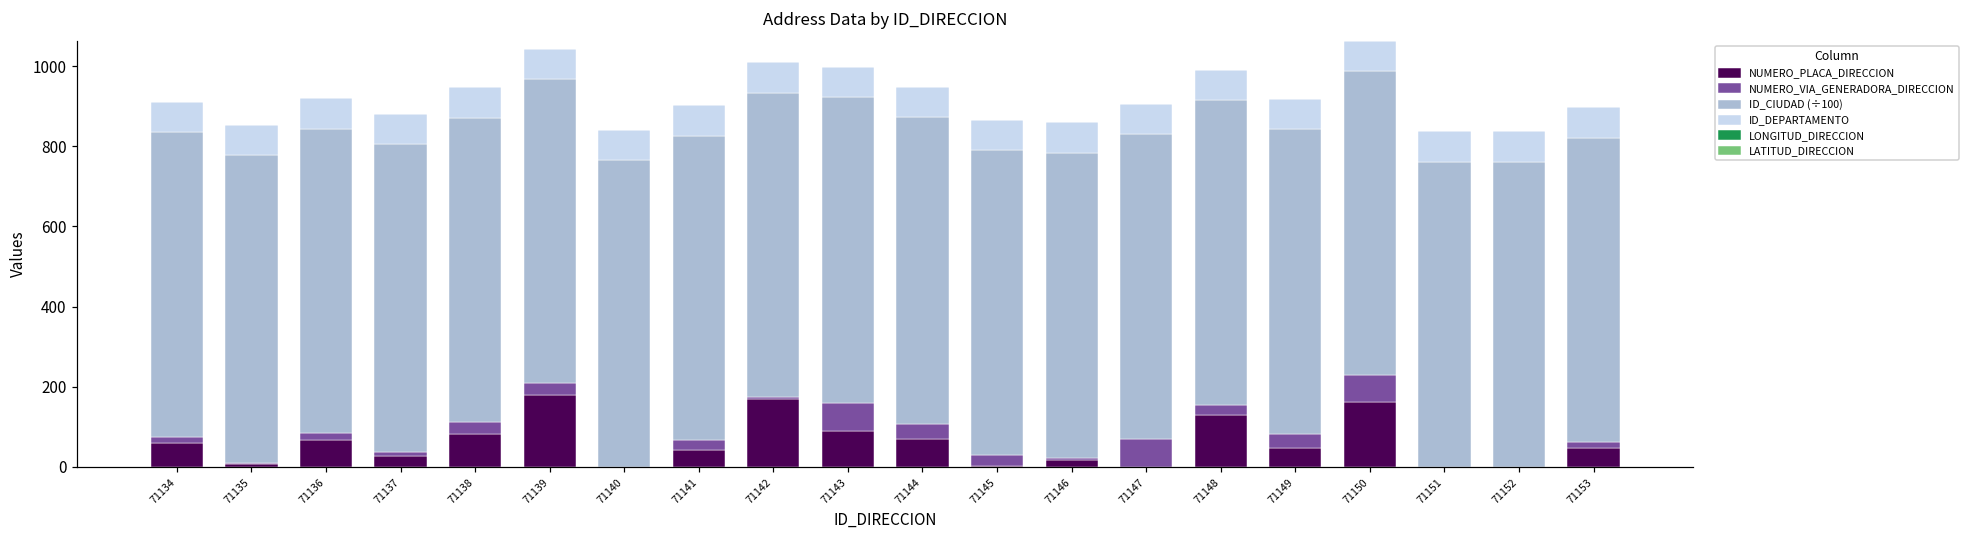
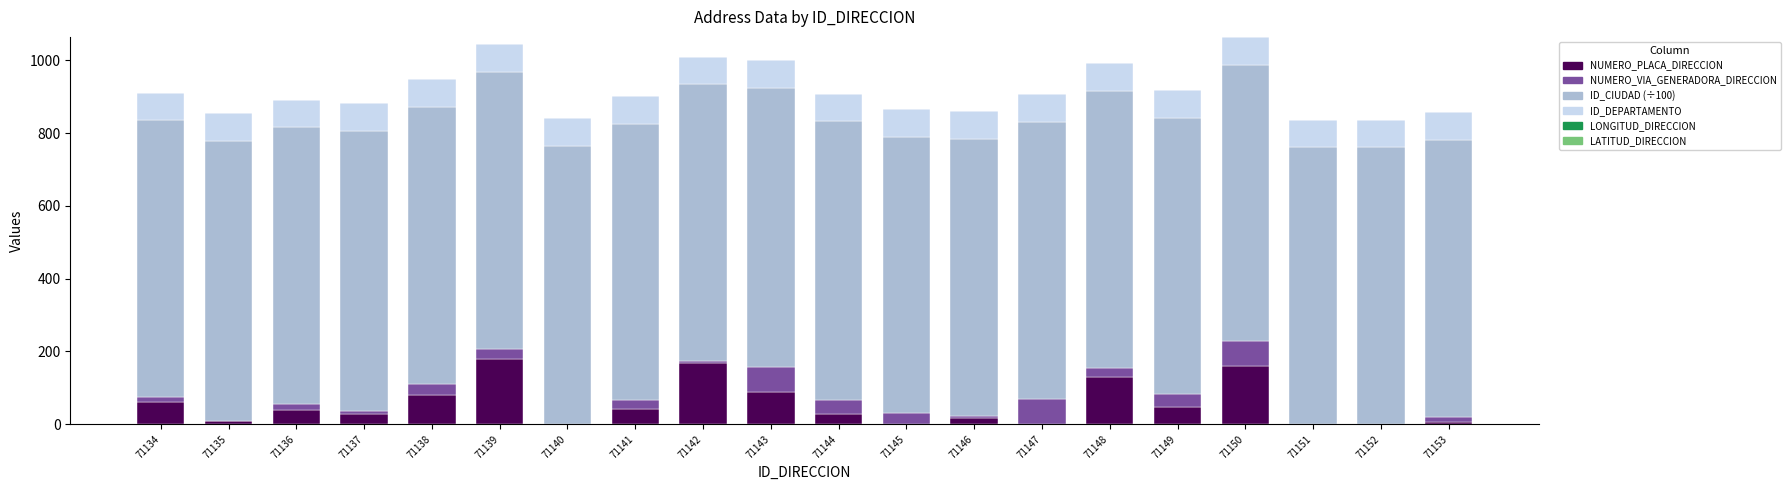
NUMERO_PLACA_DIRECCION, 71136: 70 -> 40
NUMERO_PLACA_DIRECCION, 71144: 70 -> 30
NUMERO_PLACA_DIRECCION, 71153: 50 -> 10
